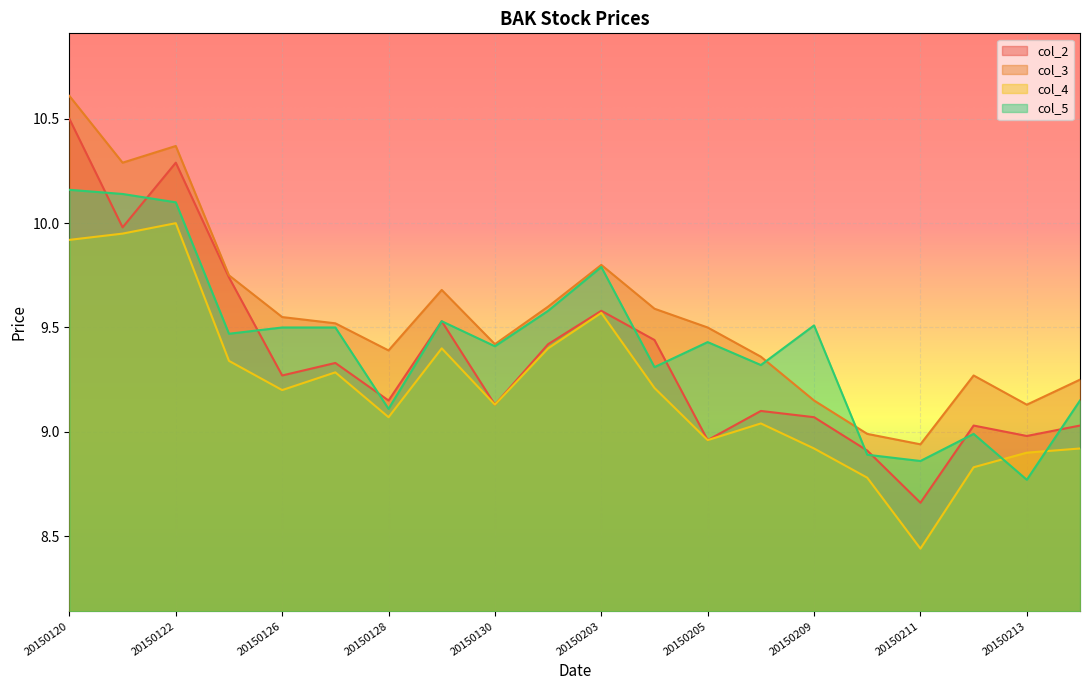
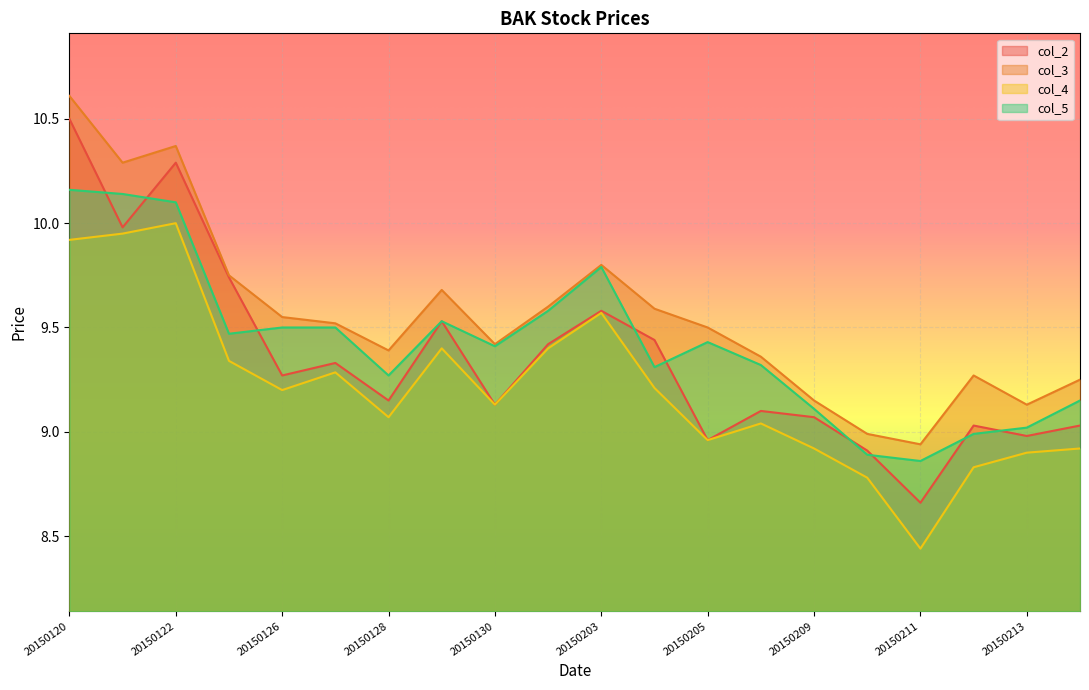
col_5, 20150128: 9.11 -> 9.27
col_5, 20150209: 9.51 -> 9.11
col_5, 20150213: 8.77 -> 9.02
